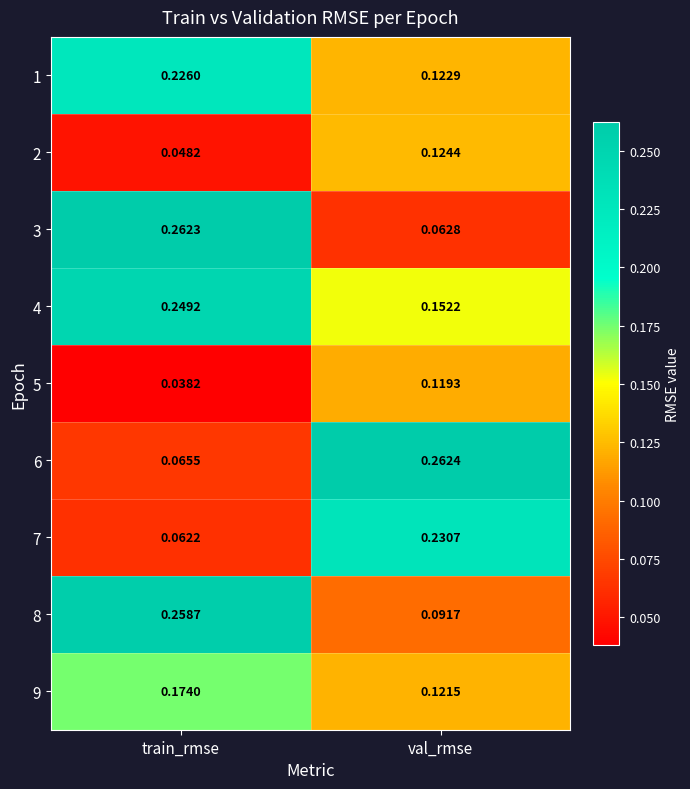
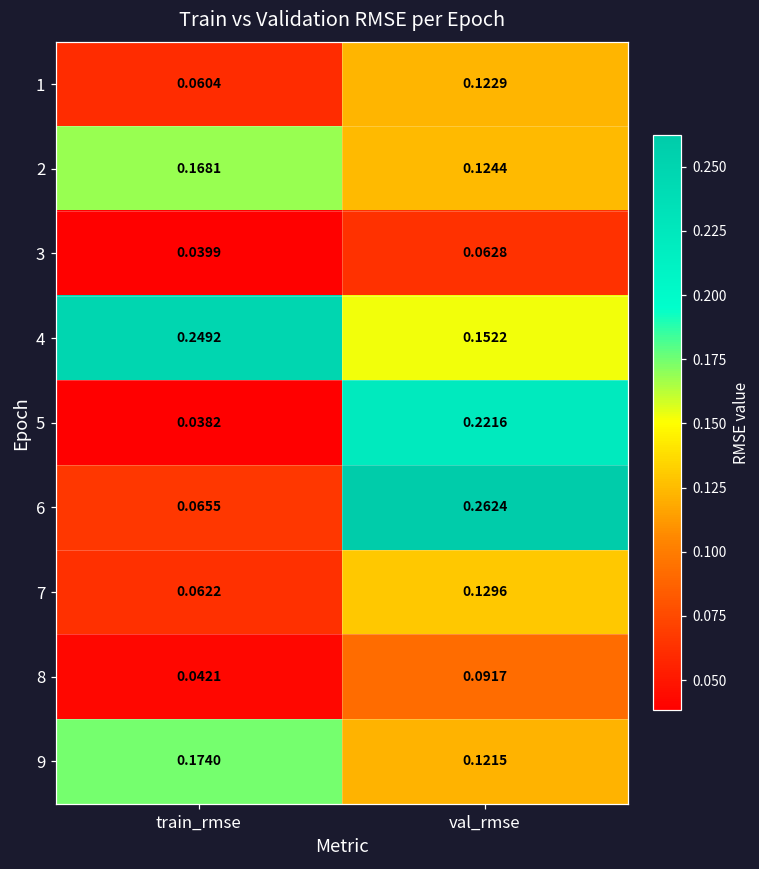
1, train_rmse: 0.2260 -> 0.0604
2, train_rmse: 0.0482 -> 0.1681
3, train_rmse: 0.2623 -> 0.0399
5, val_rmse: 0.1193 -> 0.2216
7, val_rmse: 0.2307 -> 0.1296
8, train_rmse: 0.2587 -> 0.0421
